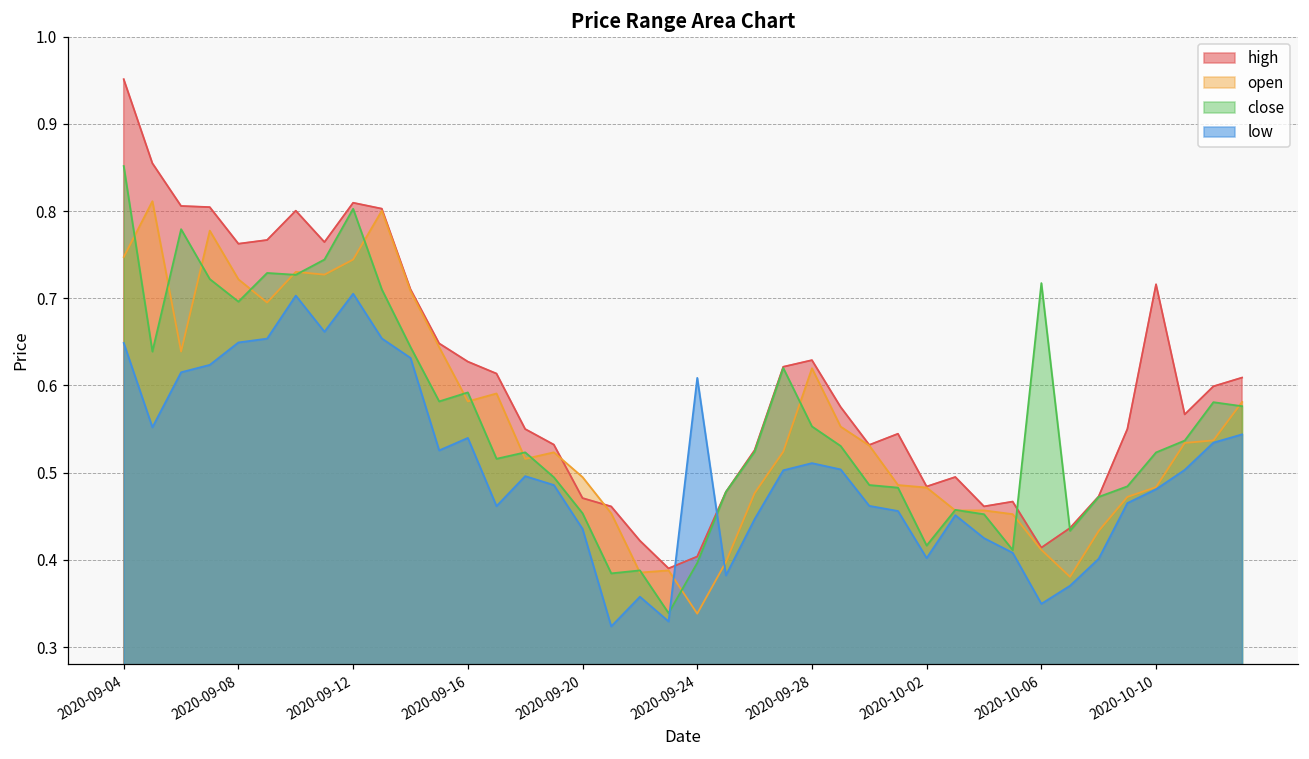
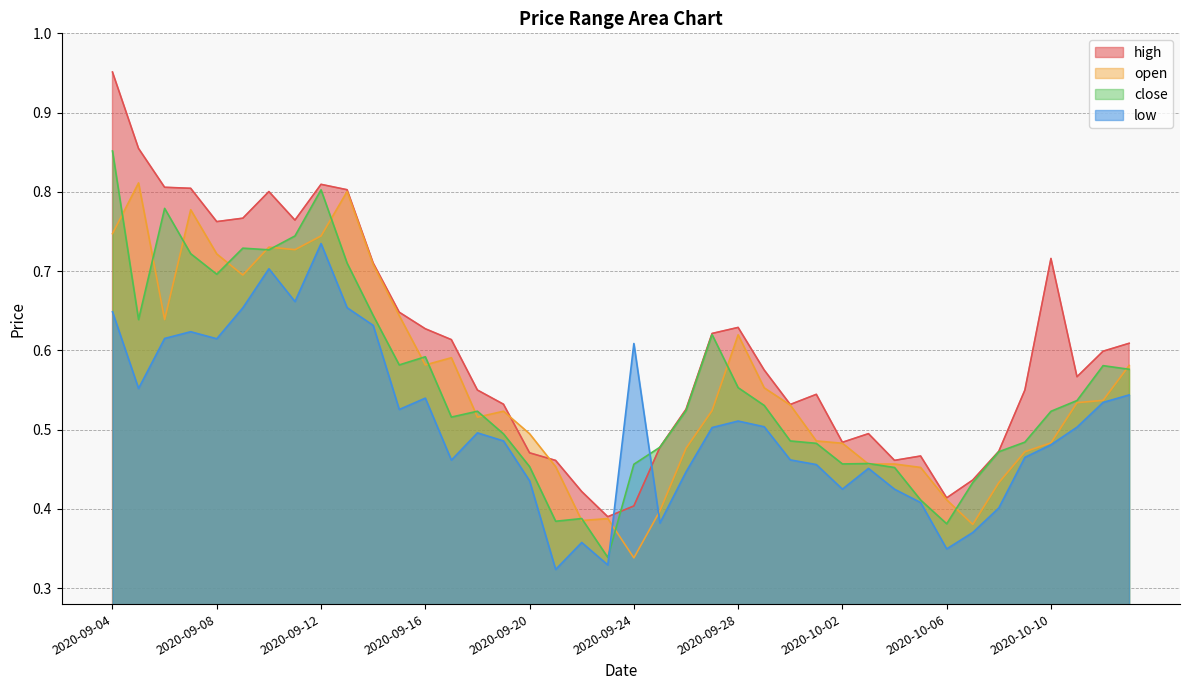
low, 2020-09-08: 0.65 -> 0.61
low, 2020-09-12: 0.71 -> 0.73
close, 2020-09-24: 0.40 -> 0.46
close, 2020-10-02: 0.42 -> 0.46
low, 2020-10-02: 0.40 -> 0.43
close, 2020-10-06: 0.72 -> 0.38
